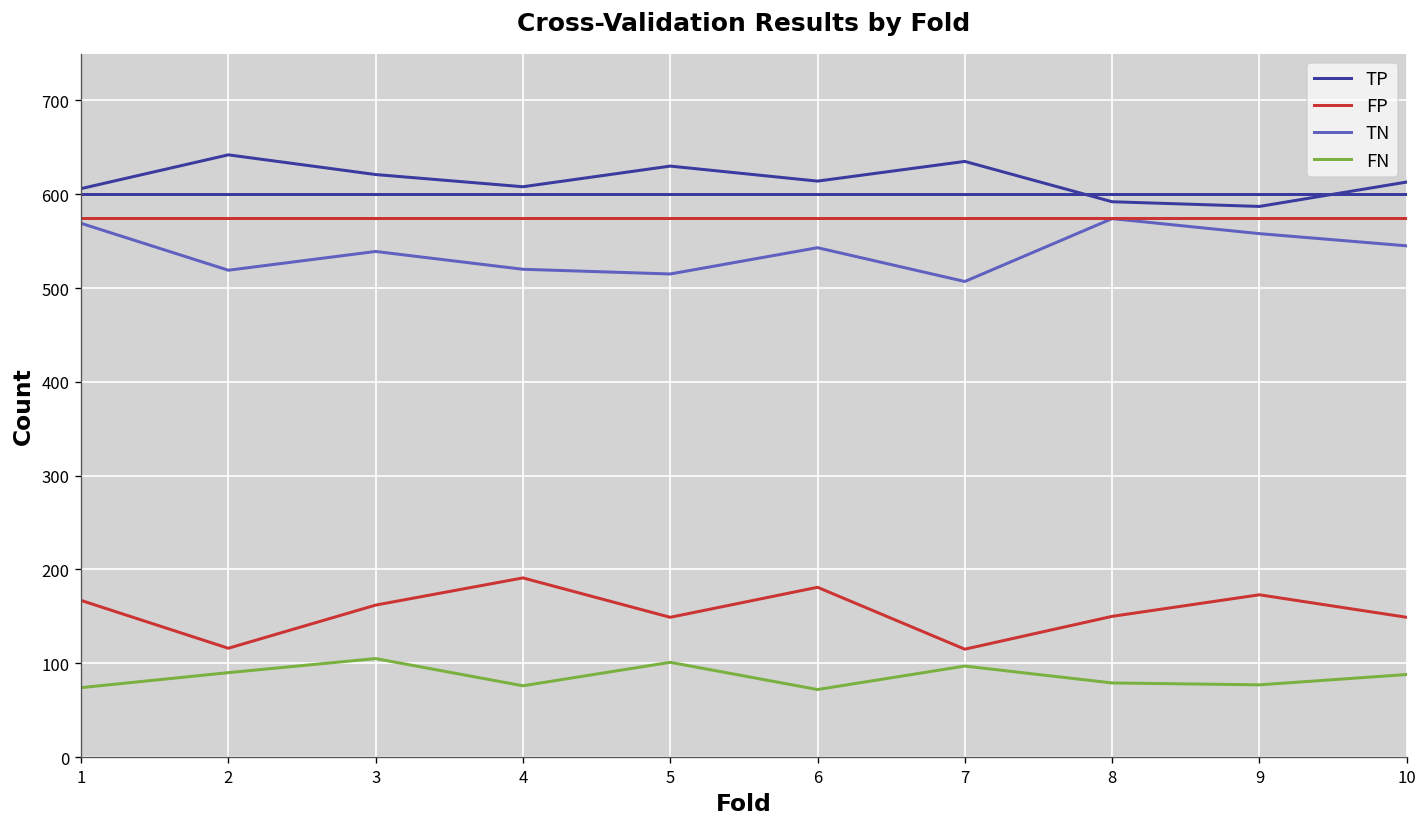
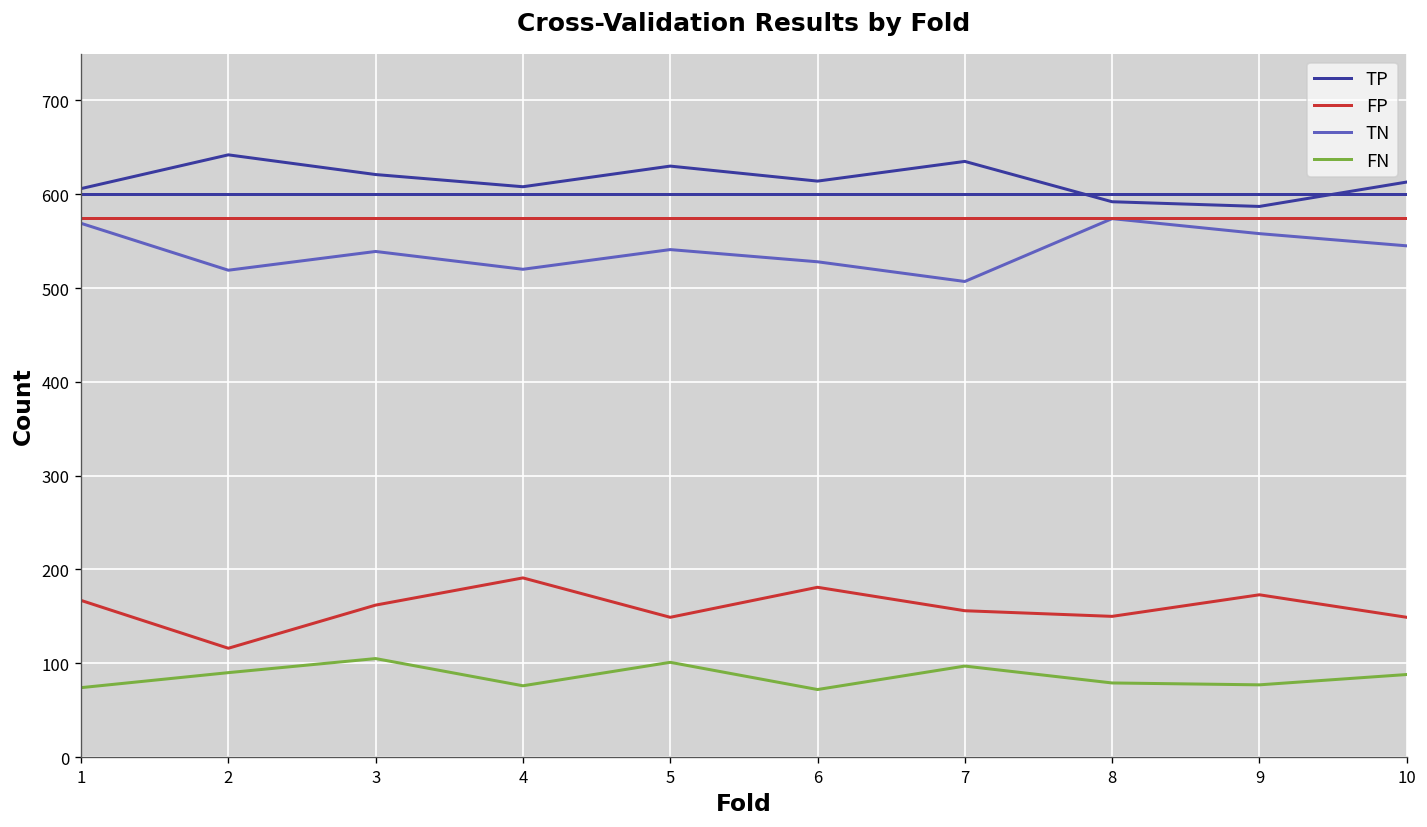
TN, 5: 520 -> 540
TN, 6: 540 -> 530
FP, 7: 120 -> 160
